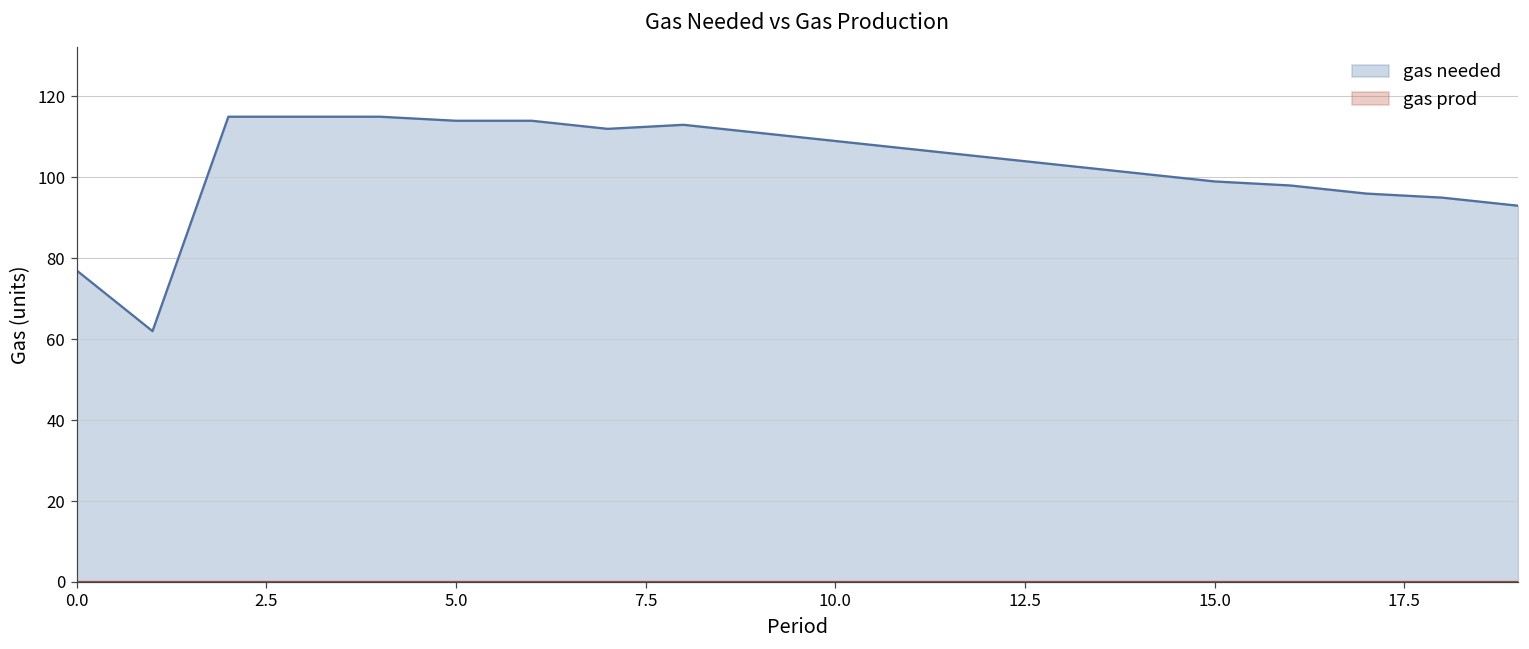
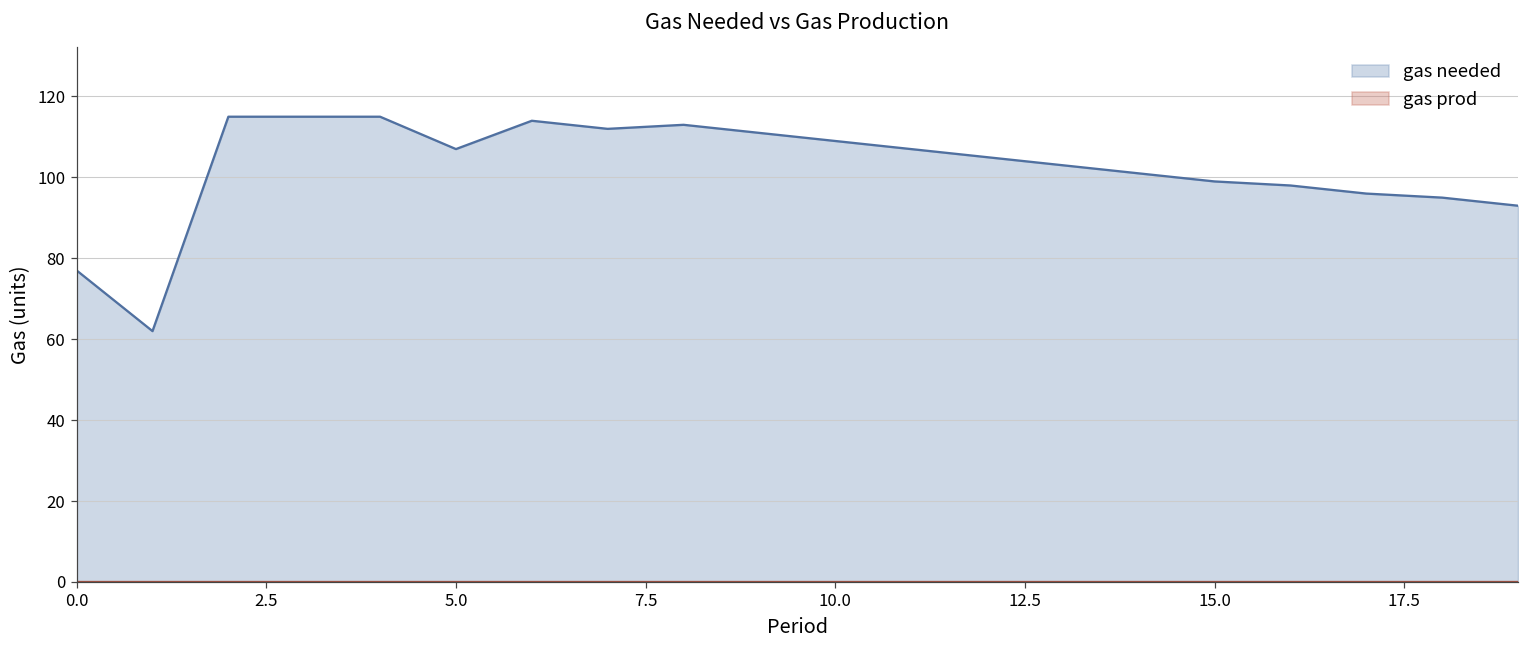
gas needed, 5.0: 114 -> 107
